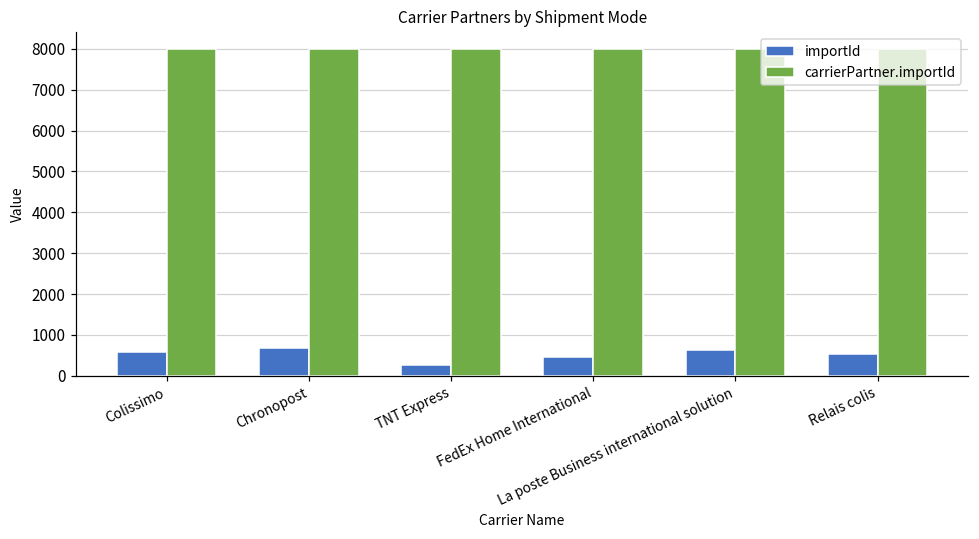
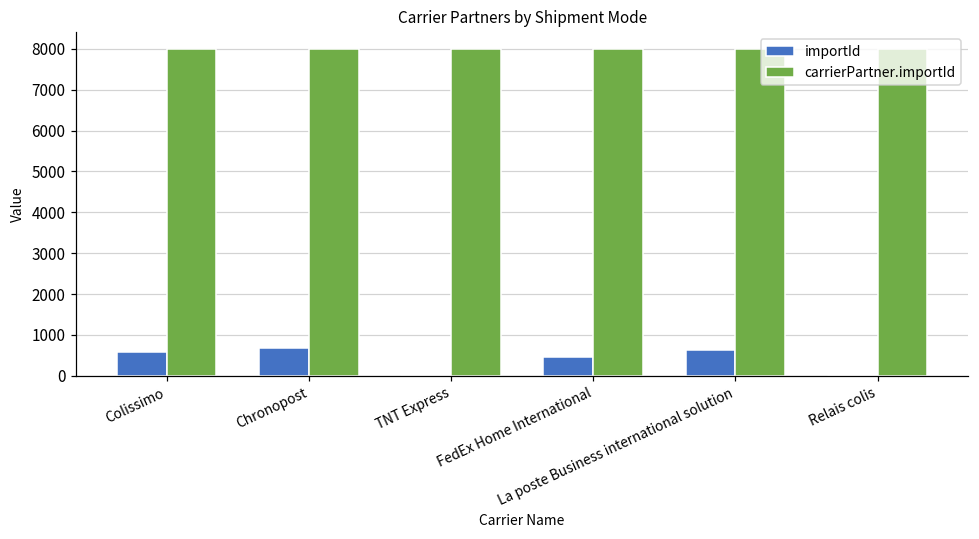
importId, TNT Express: 300 -> 0
importId, Relais colis: 500 -> 0
